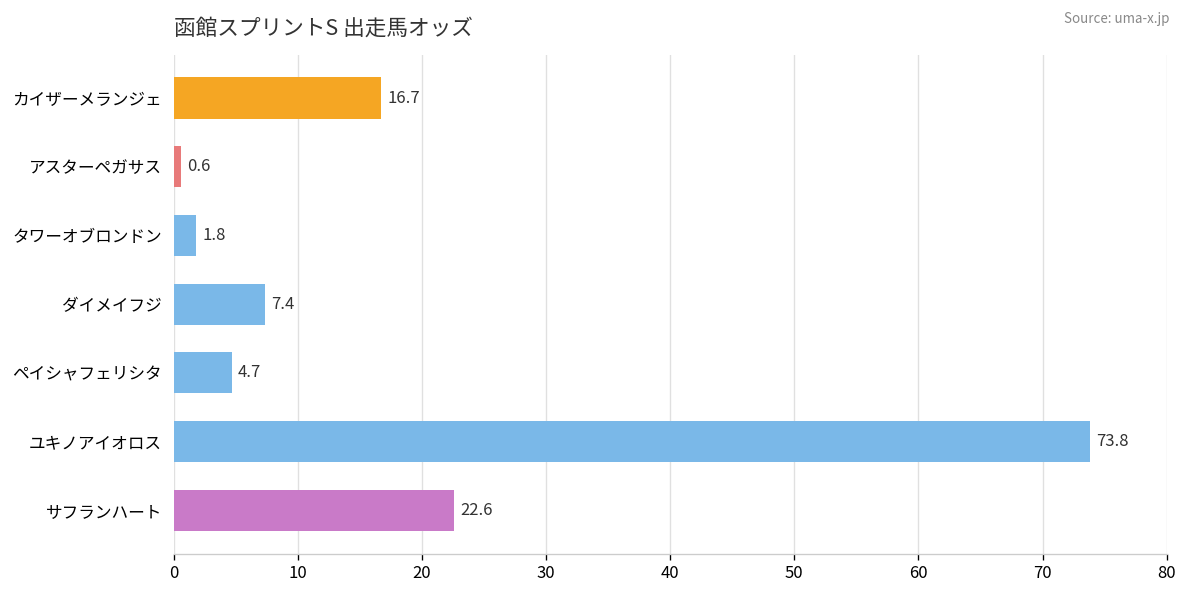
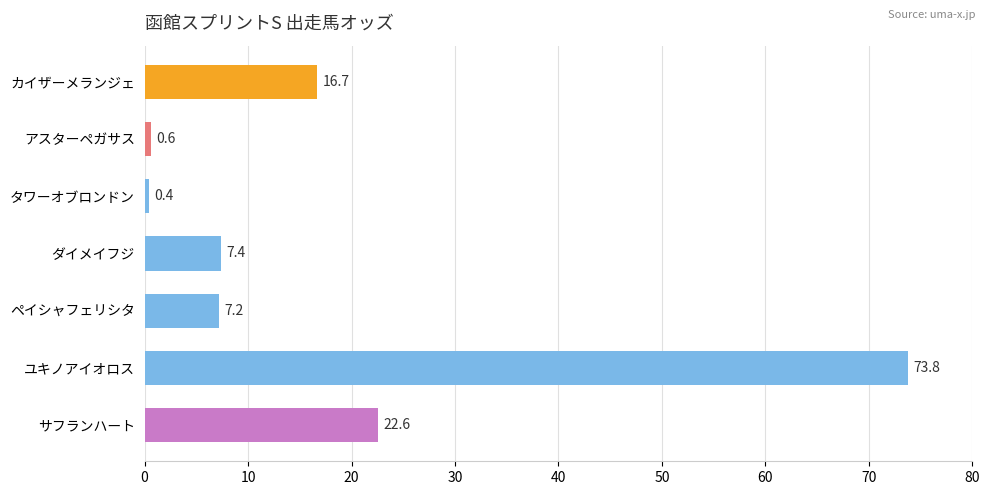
タワーオブロンドン: 1.8 -> 0.4
ペイシャフェリシタ: 4.7 -> 7.2
